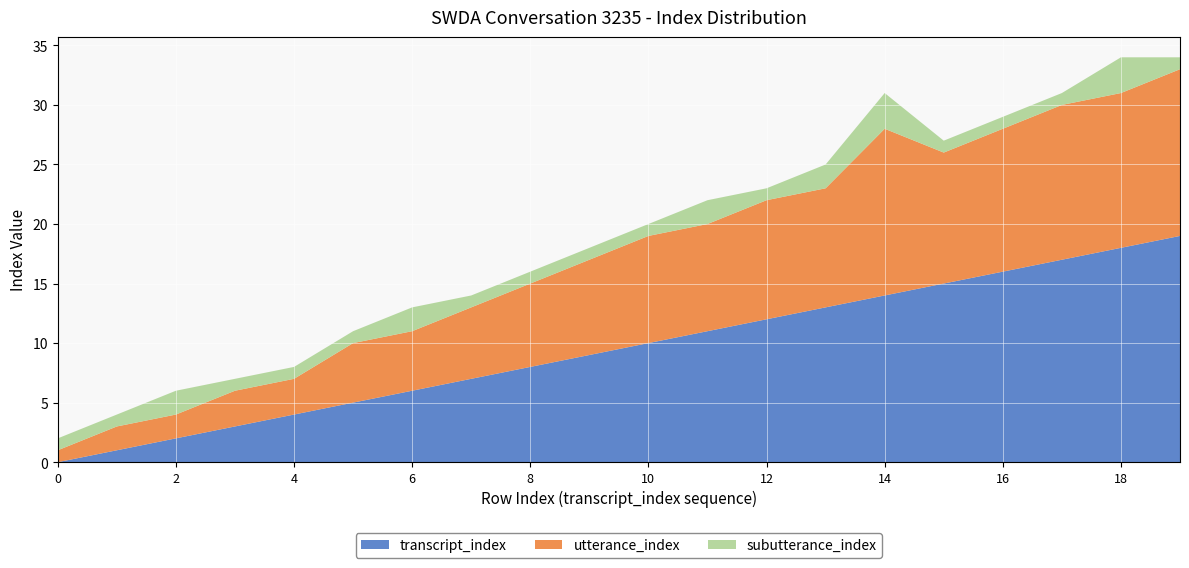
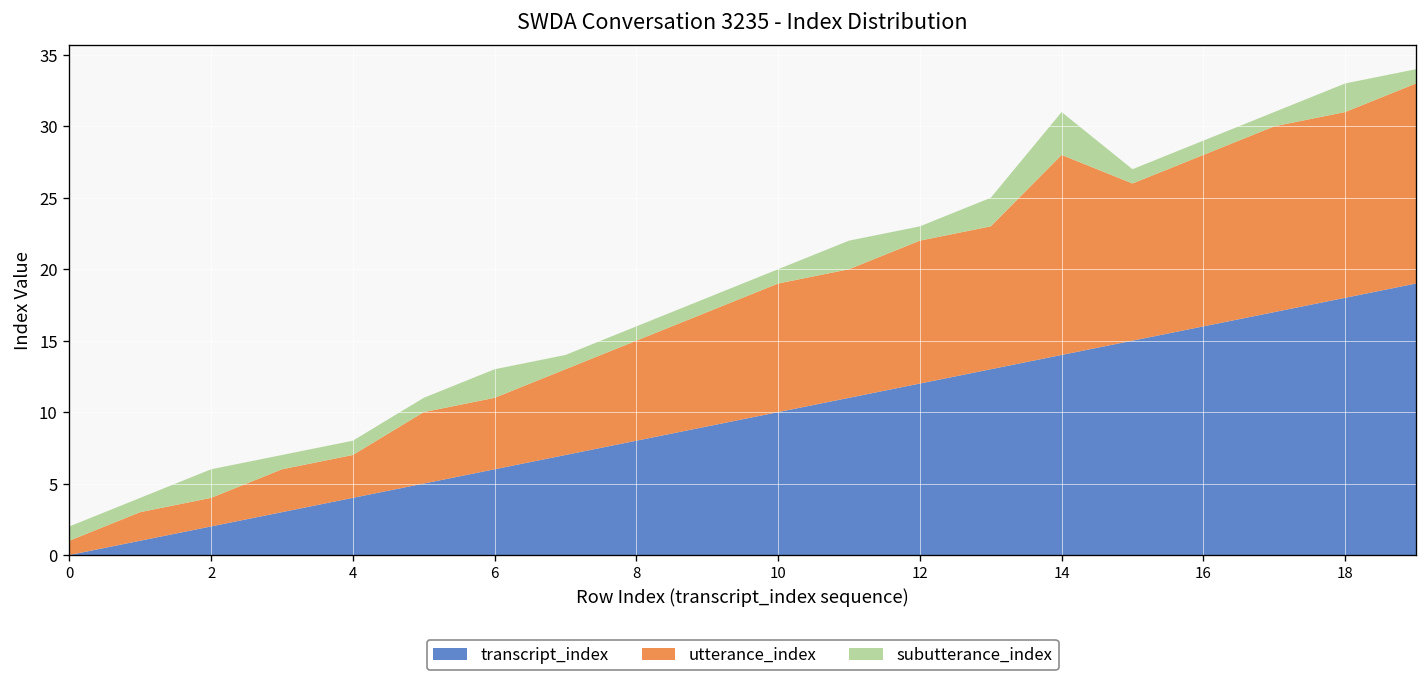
subutterance_index, 18: 3 -> 2
